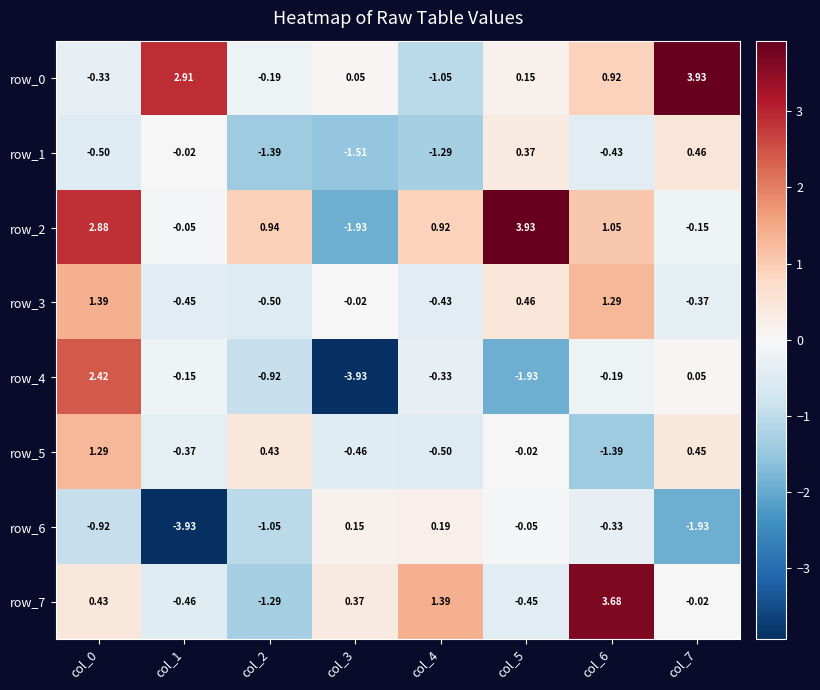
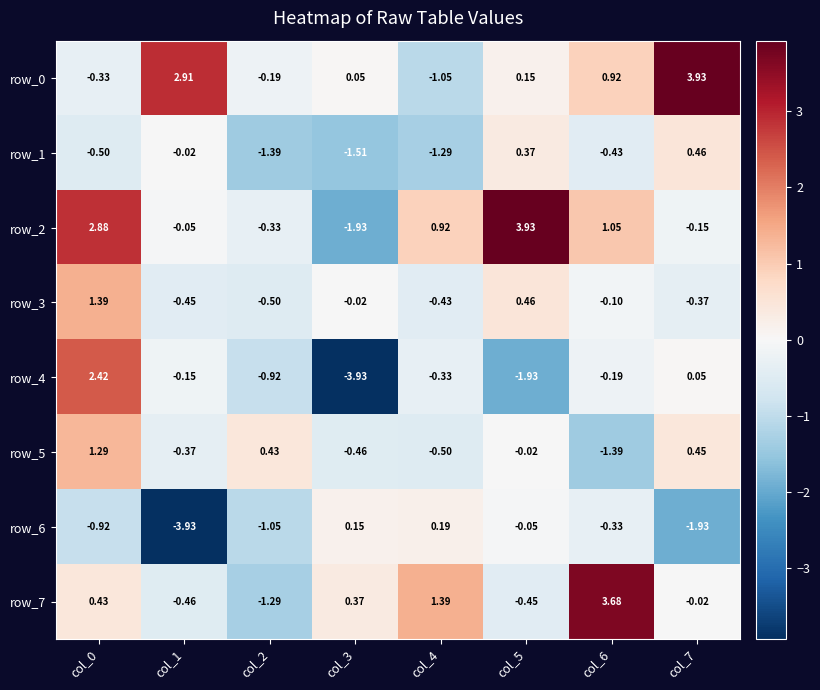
row_2, col_2: 0.94 -> -0.33
row_3, col_6: 1.29 -> -0.10
